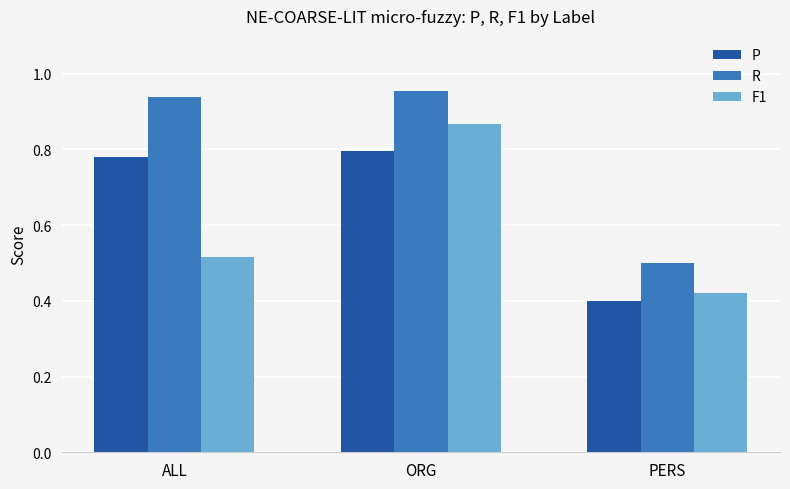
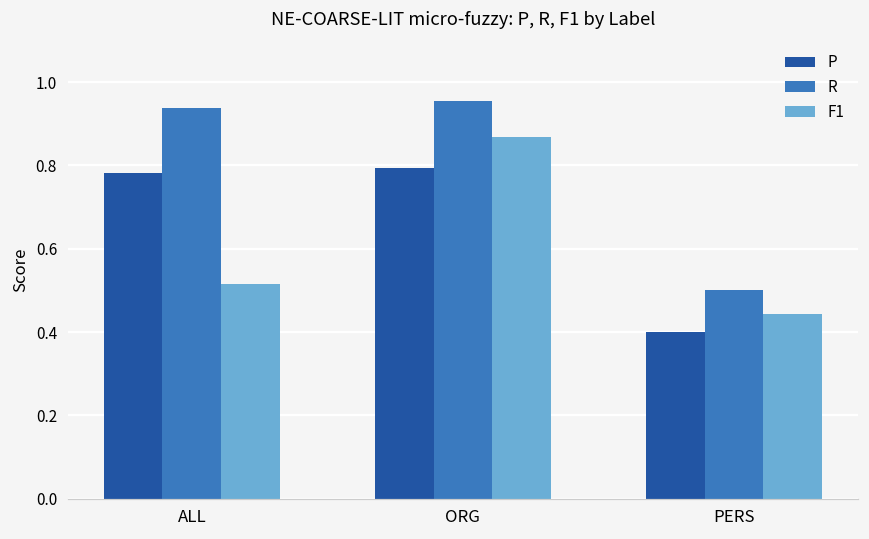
F1, PERS: 0.42 -> 0.44
